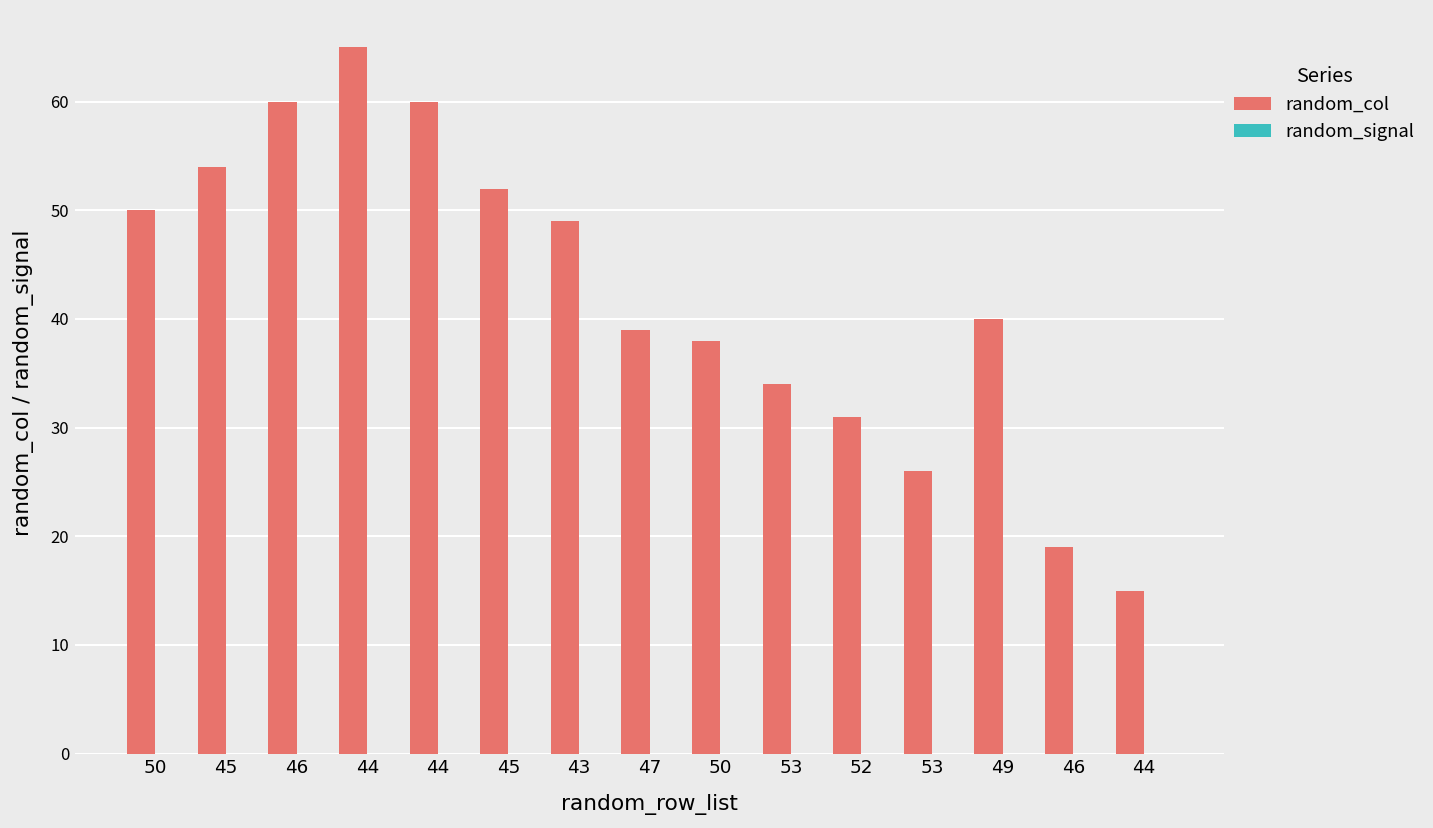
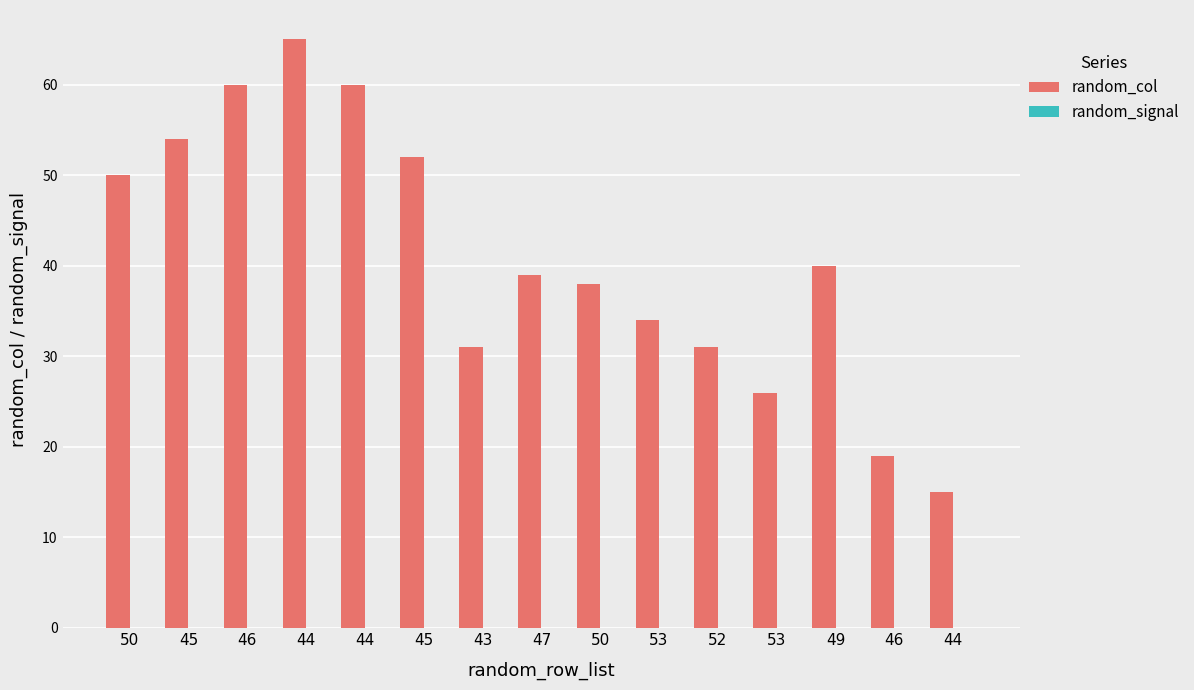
random_col, 43: 49 -> 31
